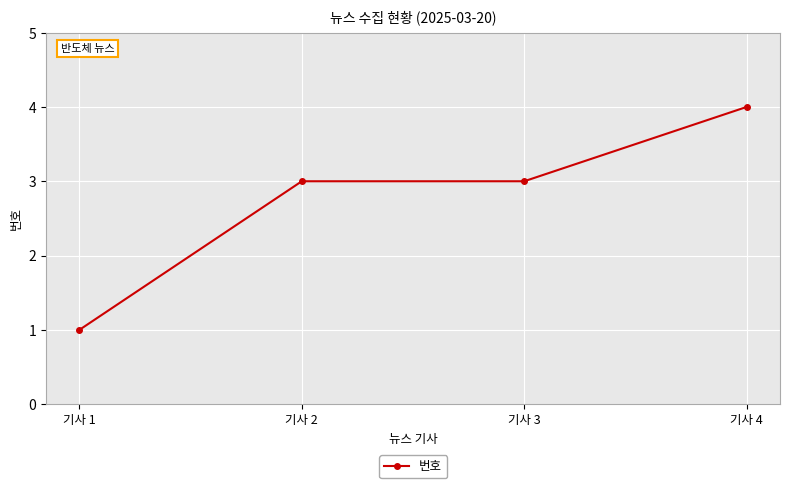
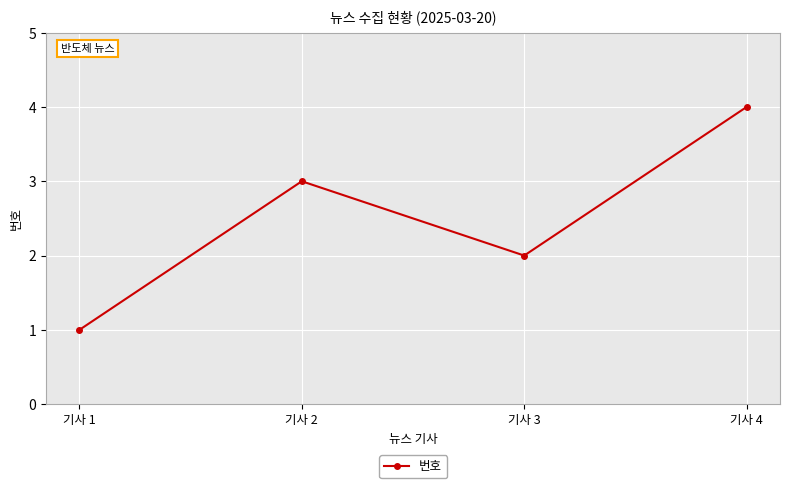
기사 3: 3 -> 2
